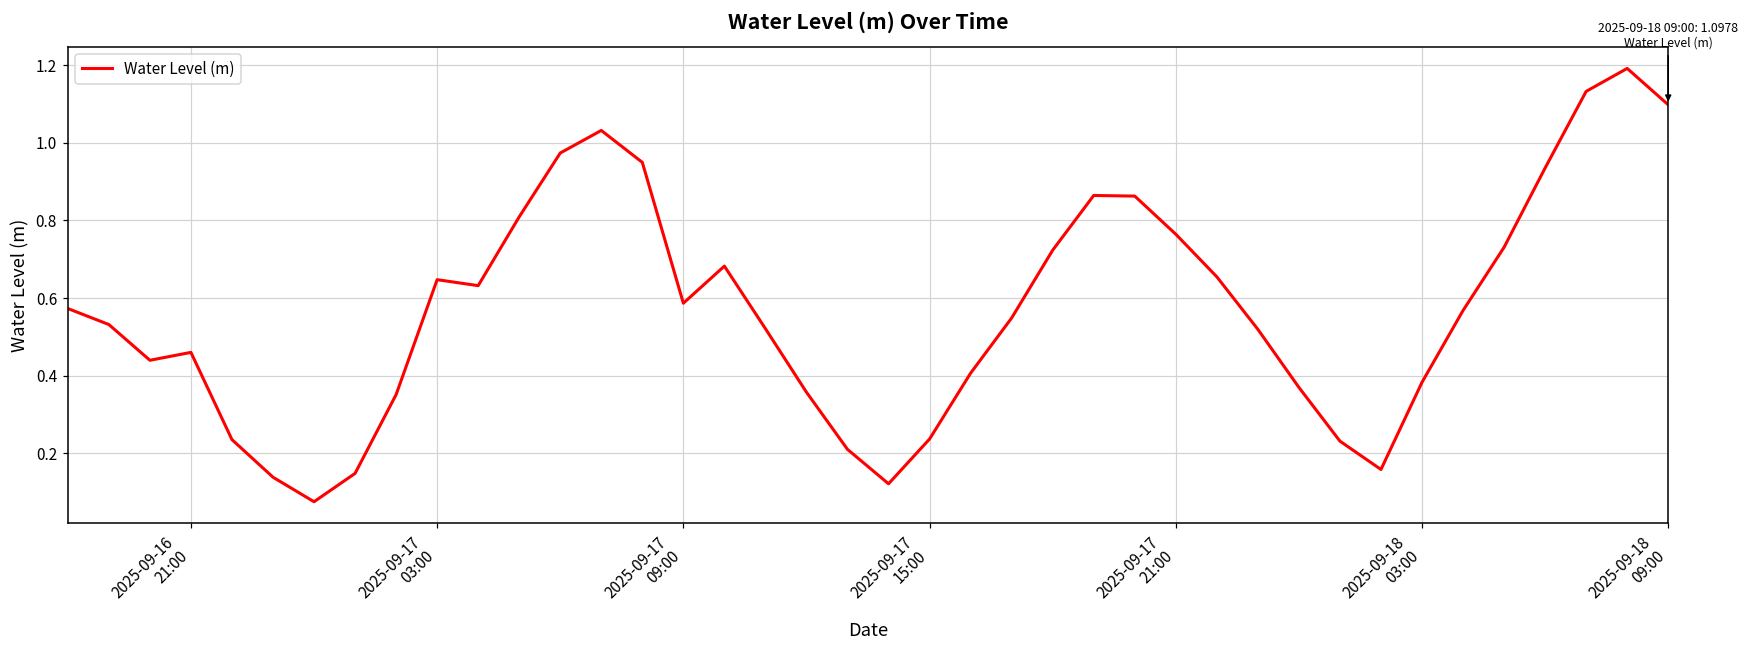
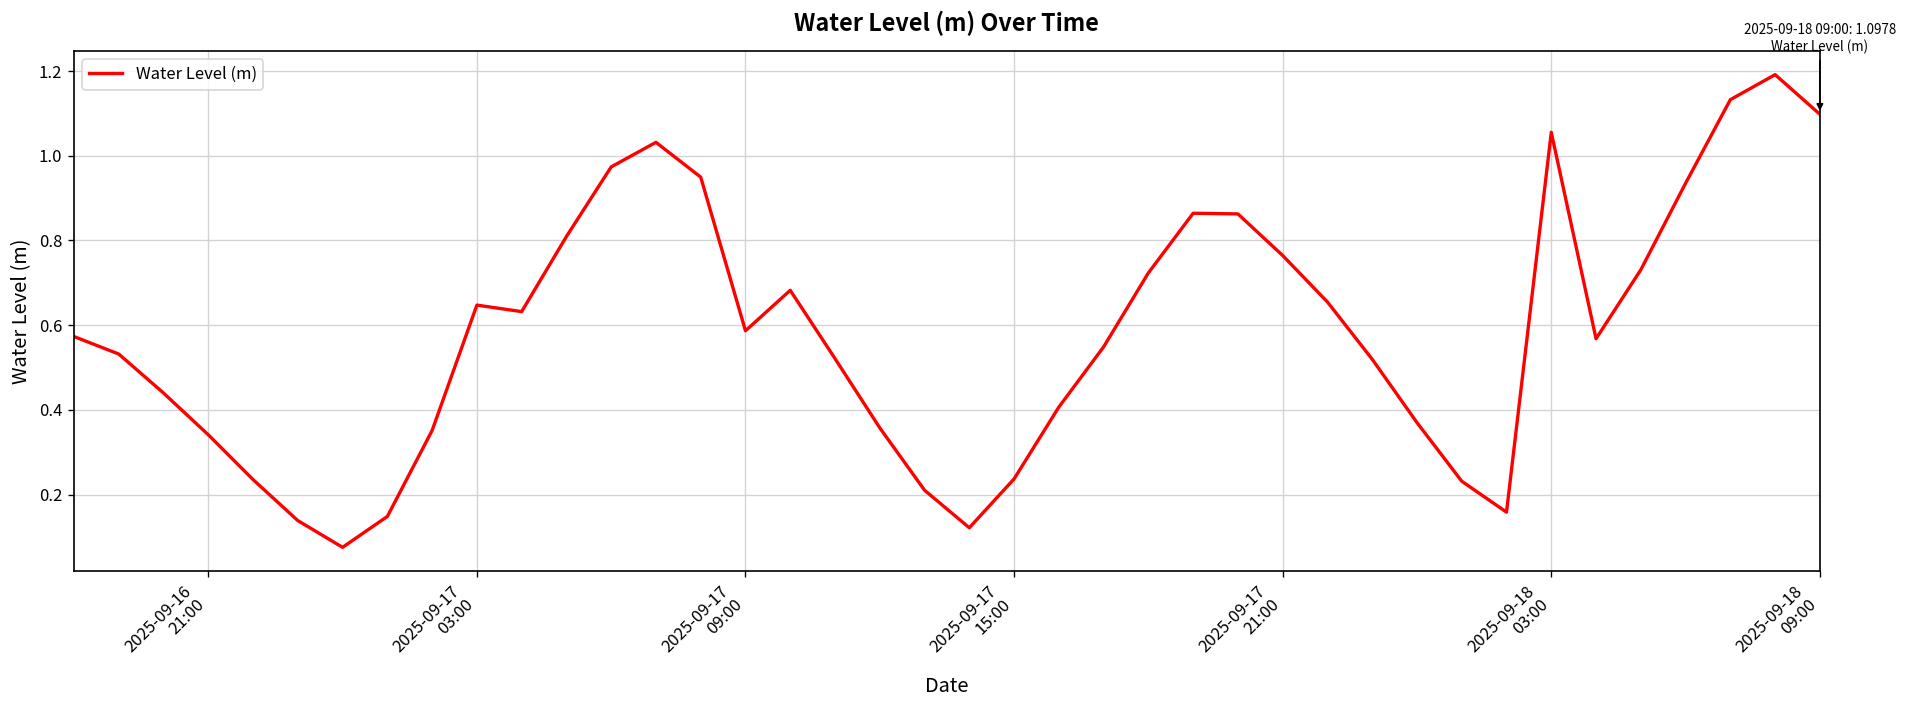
2025-09-16 21:00: 0.46 -> 0.34
2025-09-18 03:00: 0.38 -> 1.06
